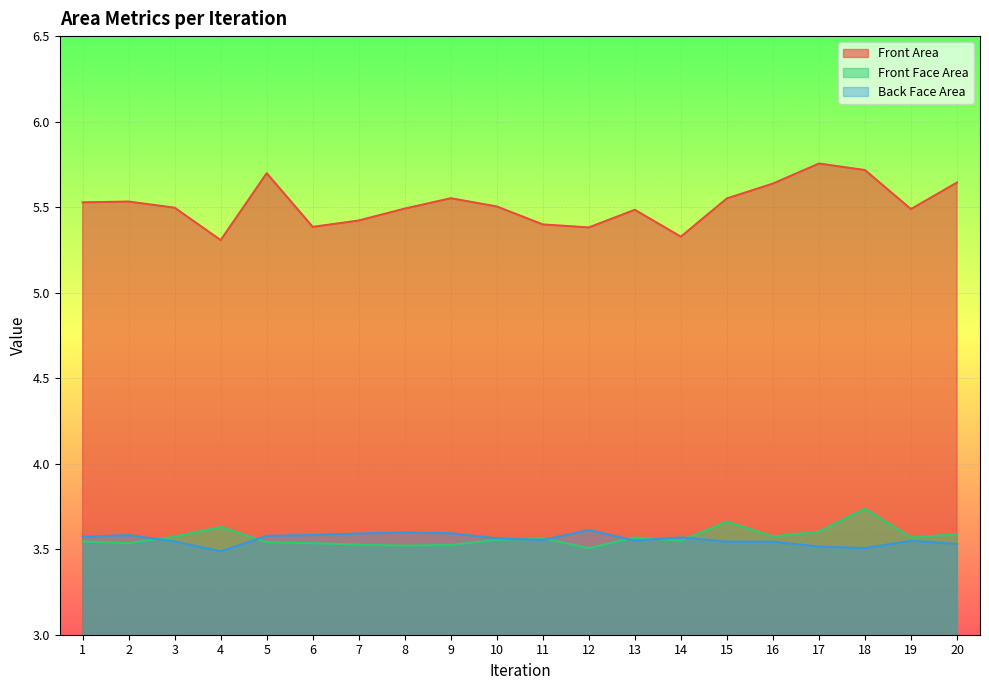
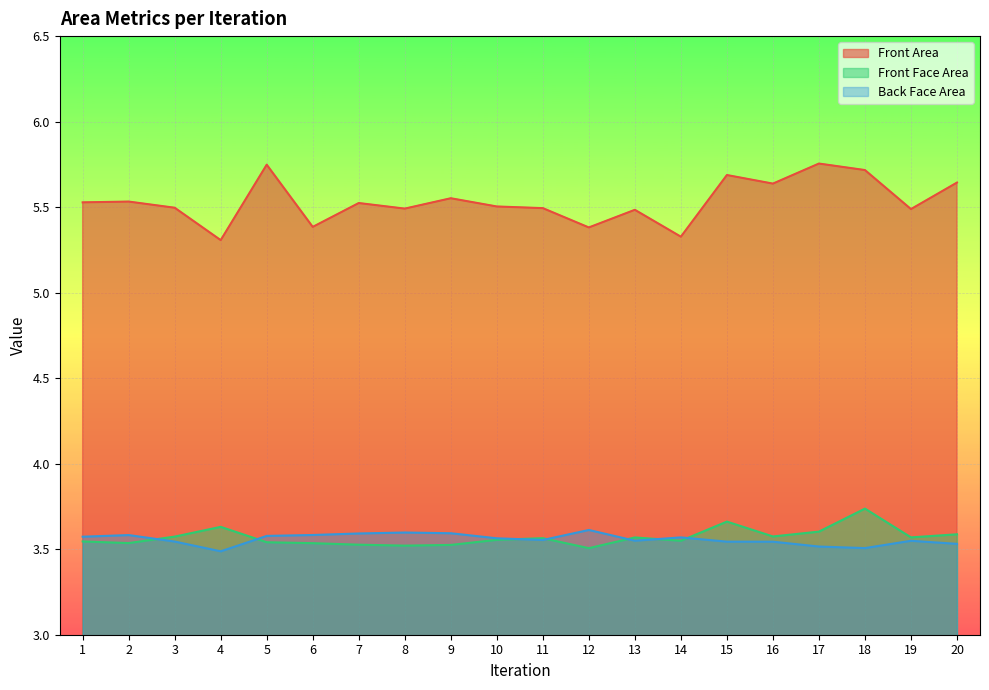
Front Area, 5: 5.70 -> 5.75
Front Area, 7: 5.42 -> 5.52
Front Area, 11: 5.40 -> 5.49
Front Area, 15: 5.55 -> 5.69
